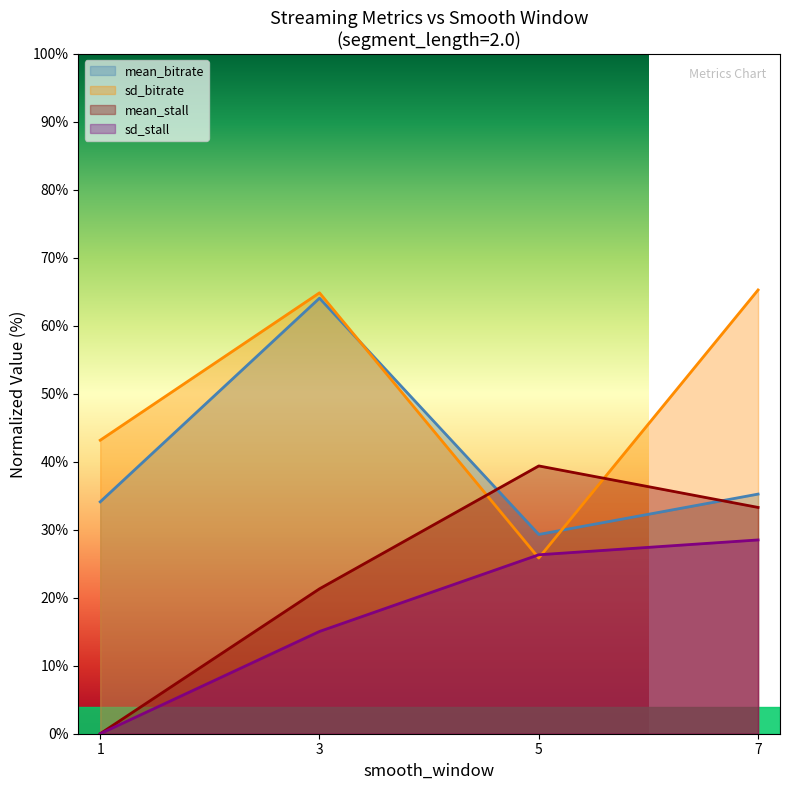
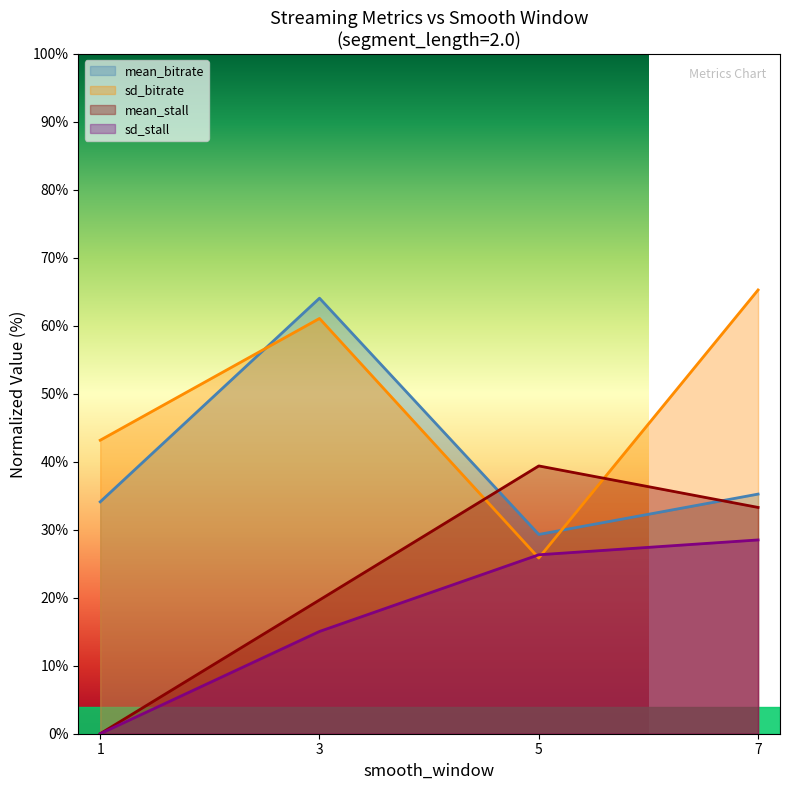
sd_bitrate, 3: 65% -> 61%
mean_stall, 3: 21% -> 20%
